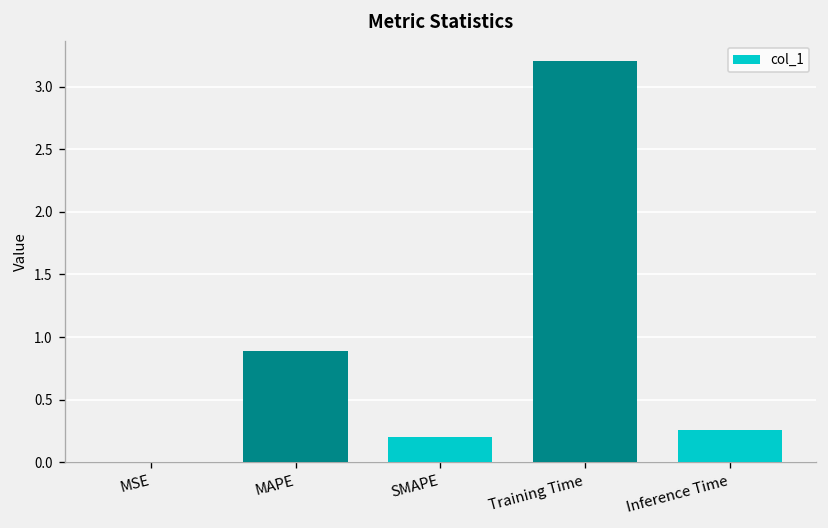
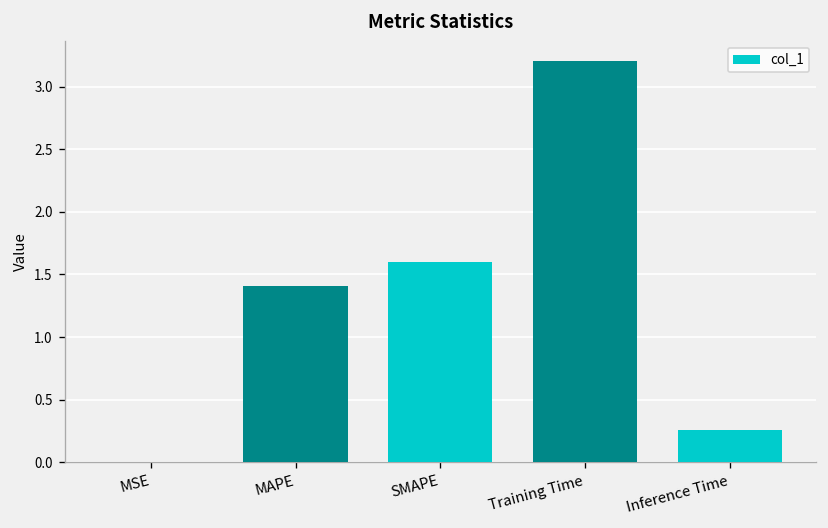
MAPE: 0.89 -> 1.41
SMAPE: 0.20 -> 1.60
